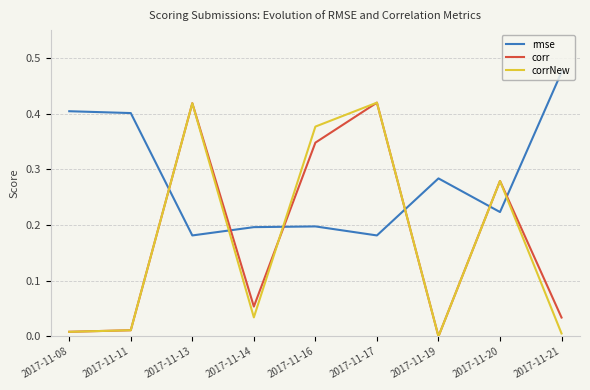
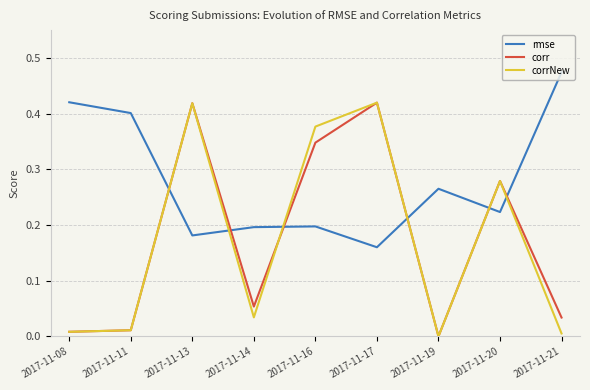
rmse, 2017-11-08: 0.40 -> 0.42
rmse, 2017-11-17: 0.18 -> 0.16
rmse, 2017-11-19: 0.28 -> 0.27
